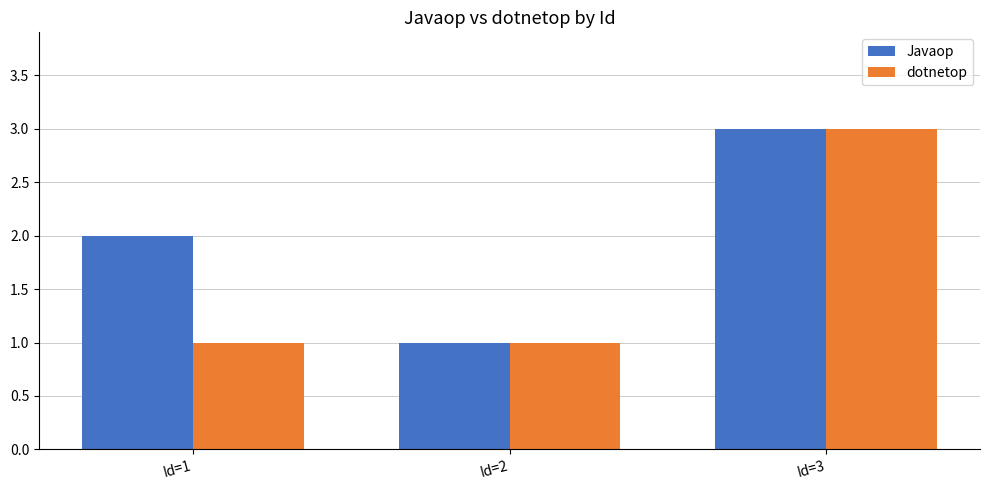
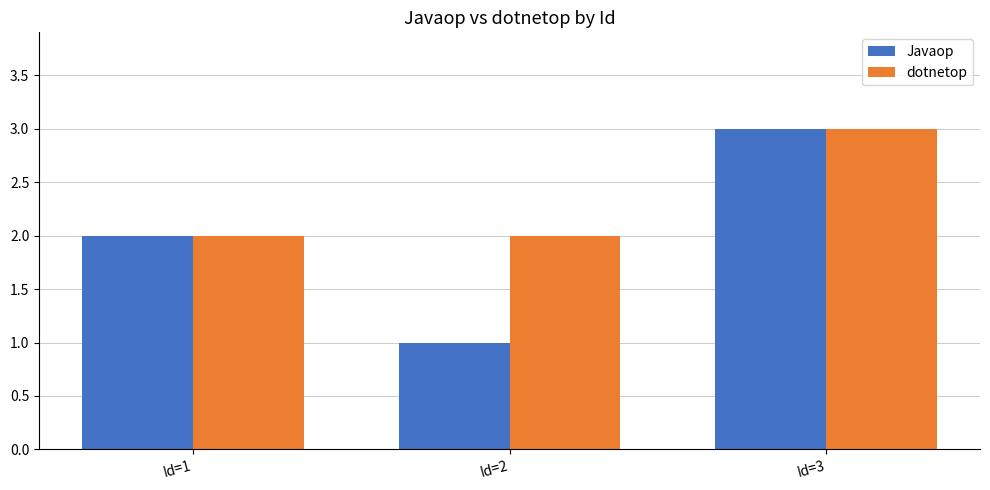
dotnetop, Id=1: 1 -> 2
dotnetop, Id=2: 1 -> 2
